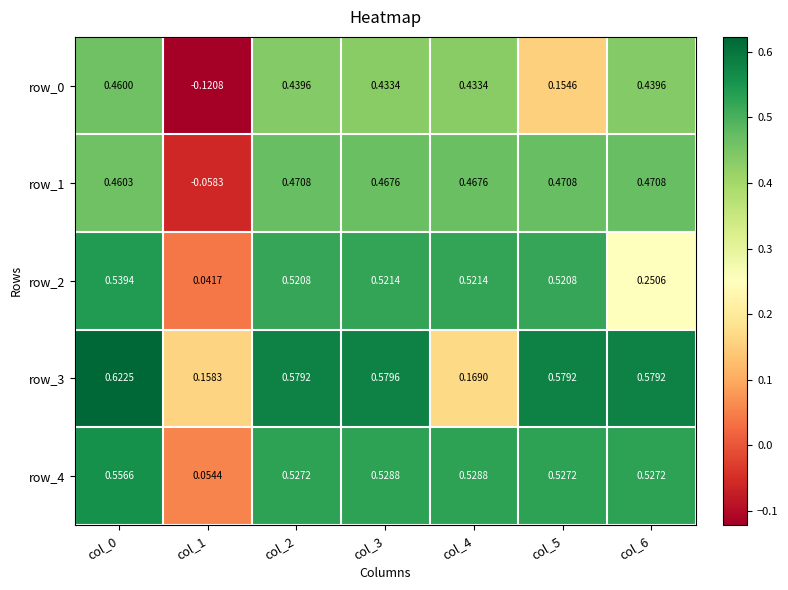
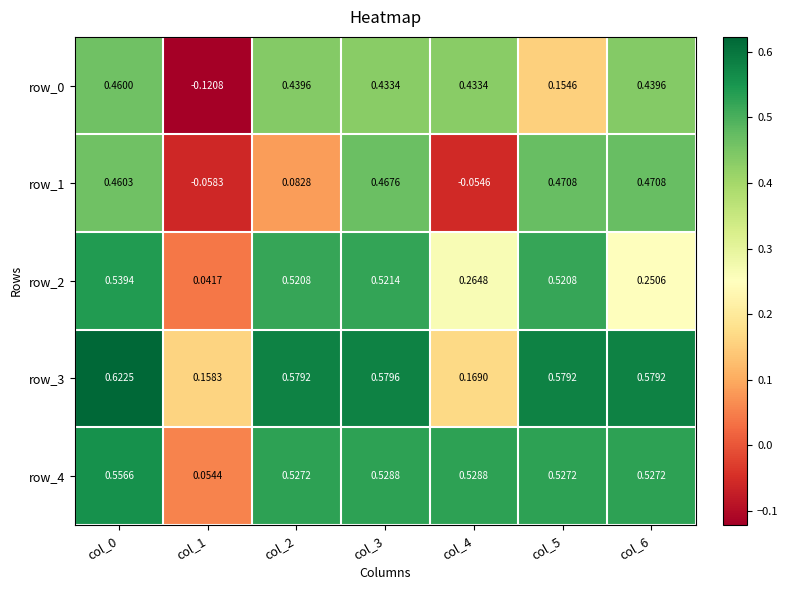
row_1, col_2: 0.4708 -> 0.0828
row_1, col_4: 0.4676 -> -0.0546
row_2, col_4: 0.5214 -> 0.2648
